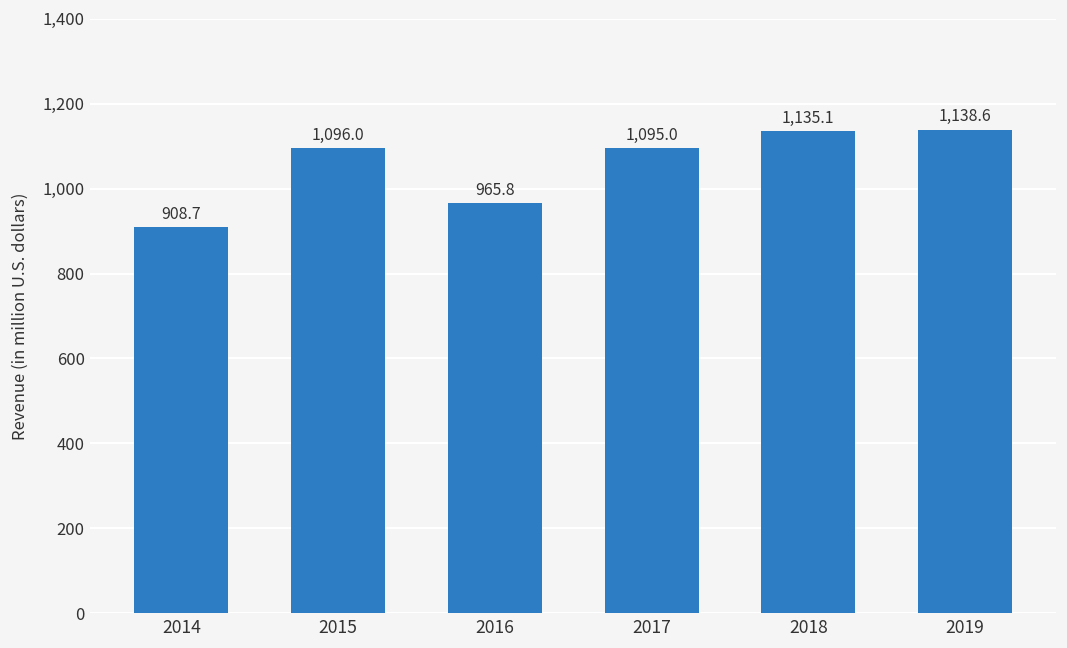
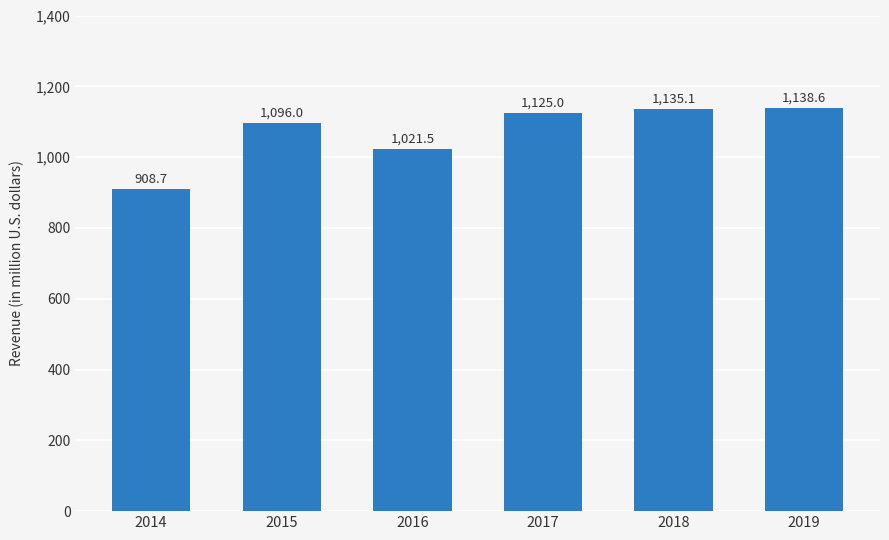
2016: 965.8 -> 1,021.5
2017: 1,095.0 -> 1,125.0
